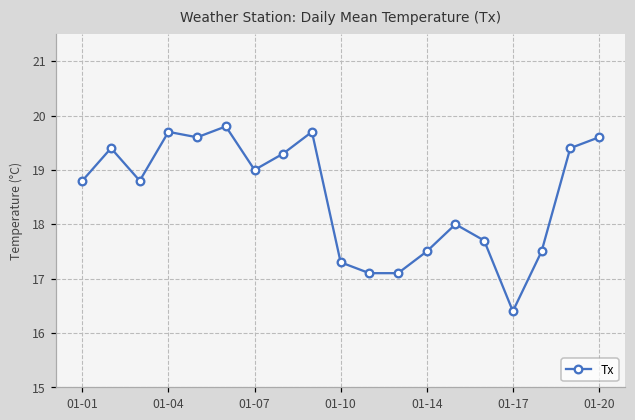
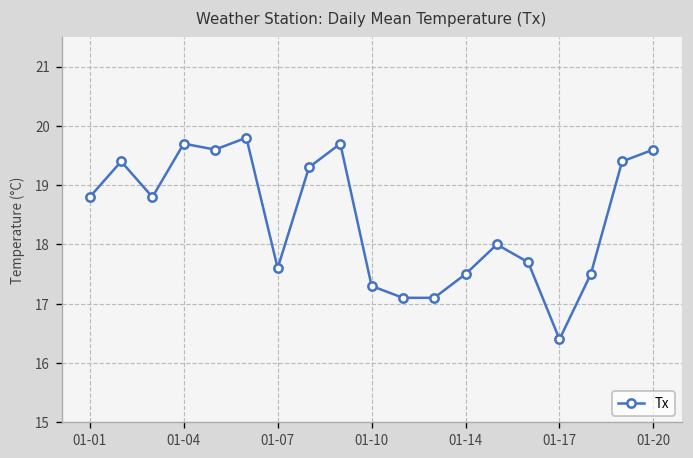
01-07: 19.0 -> 17.6
